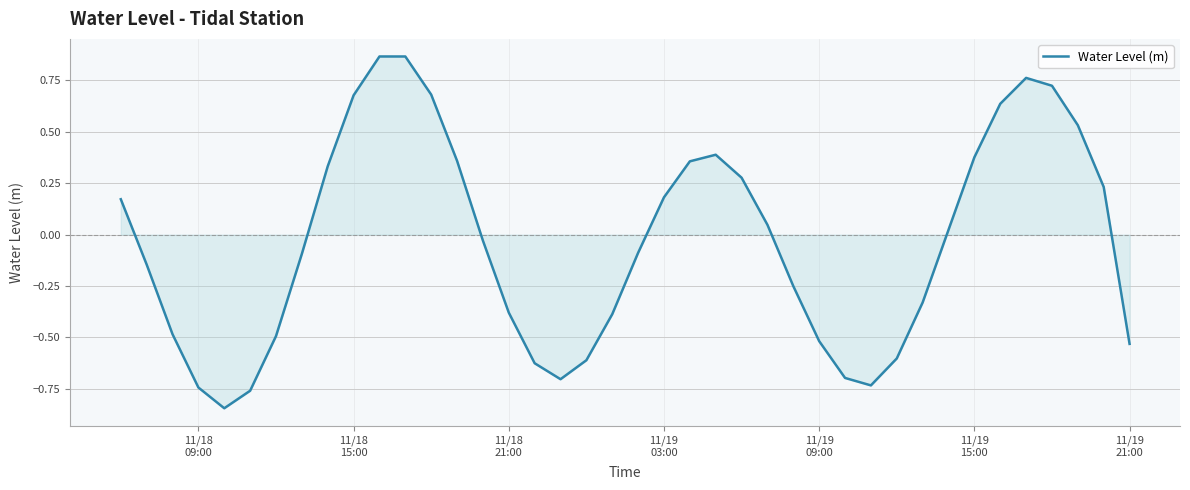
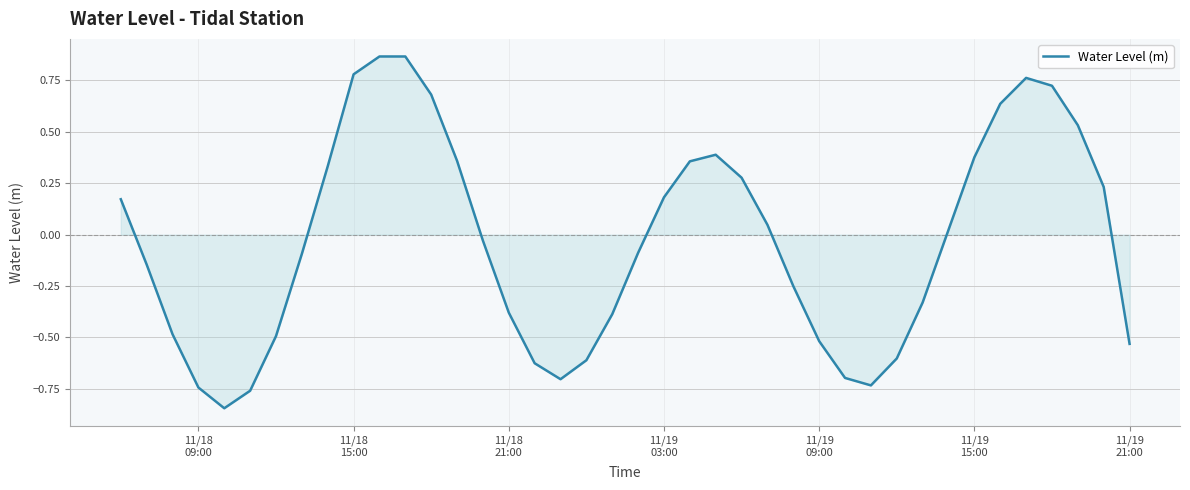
Water Level (m), 11/18 15:00: 0.68 -> 0.78
